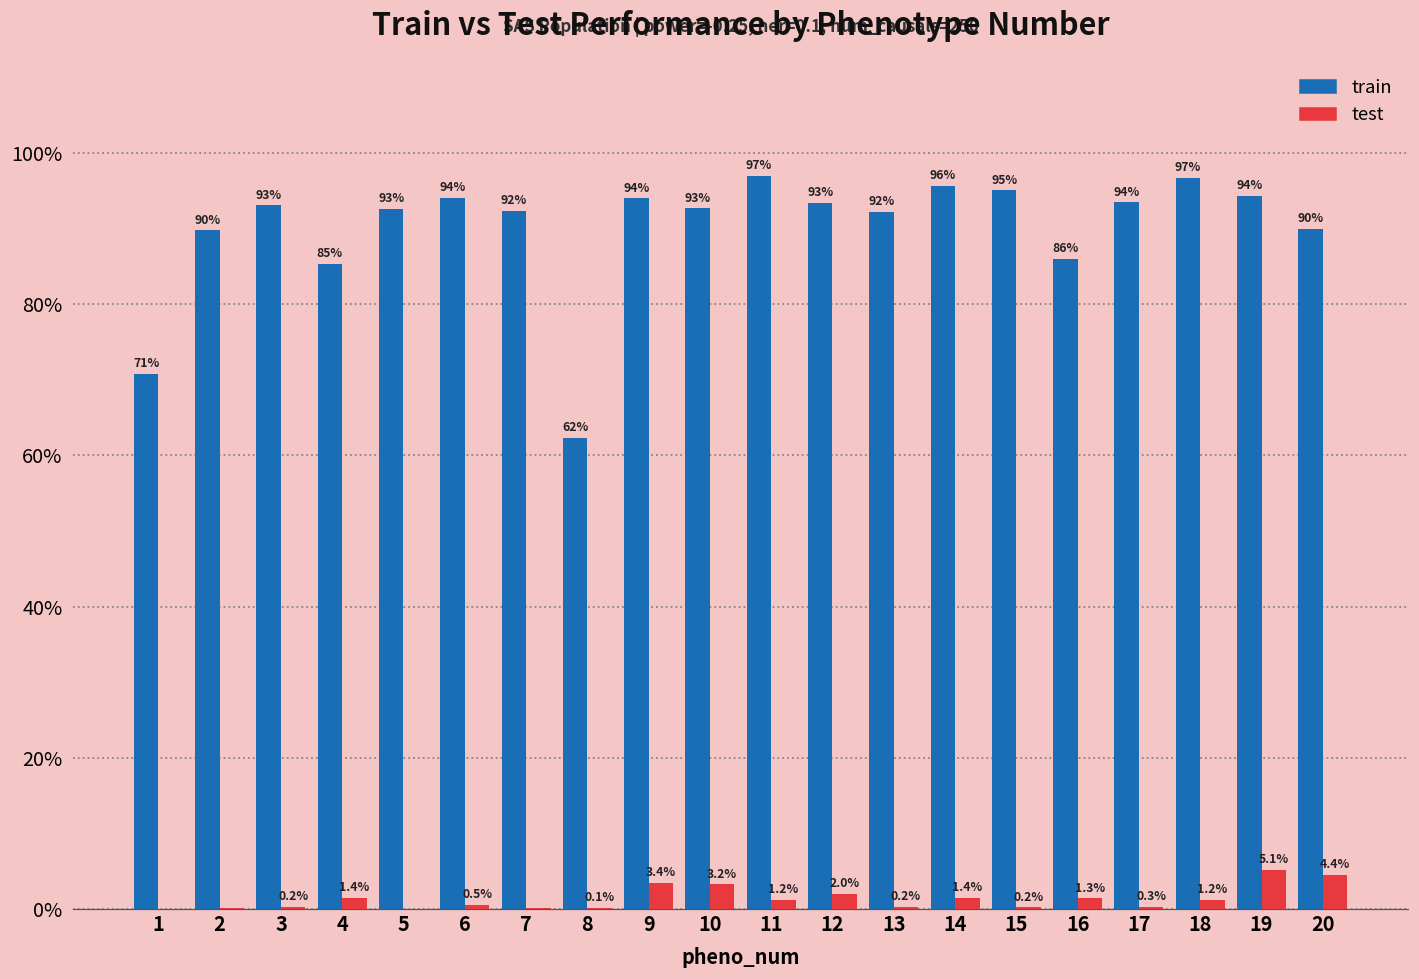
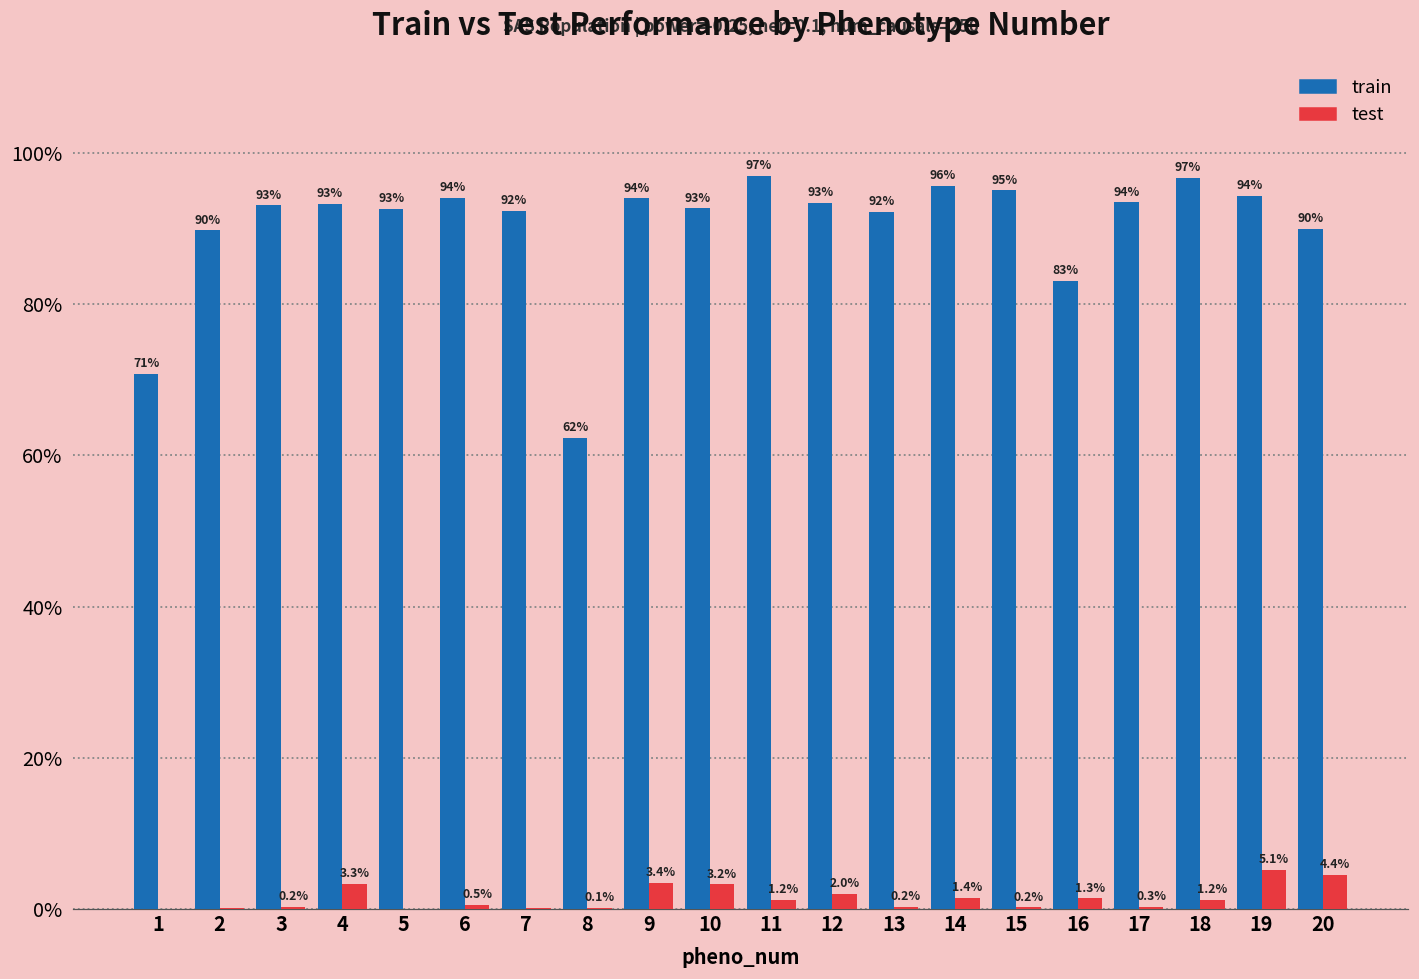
train, 4: 85% -> 93%
test, 4: 1.4% -> 3.3%
train, 16: 86% -> 83%
